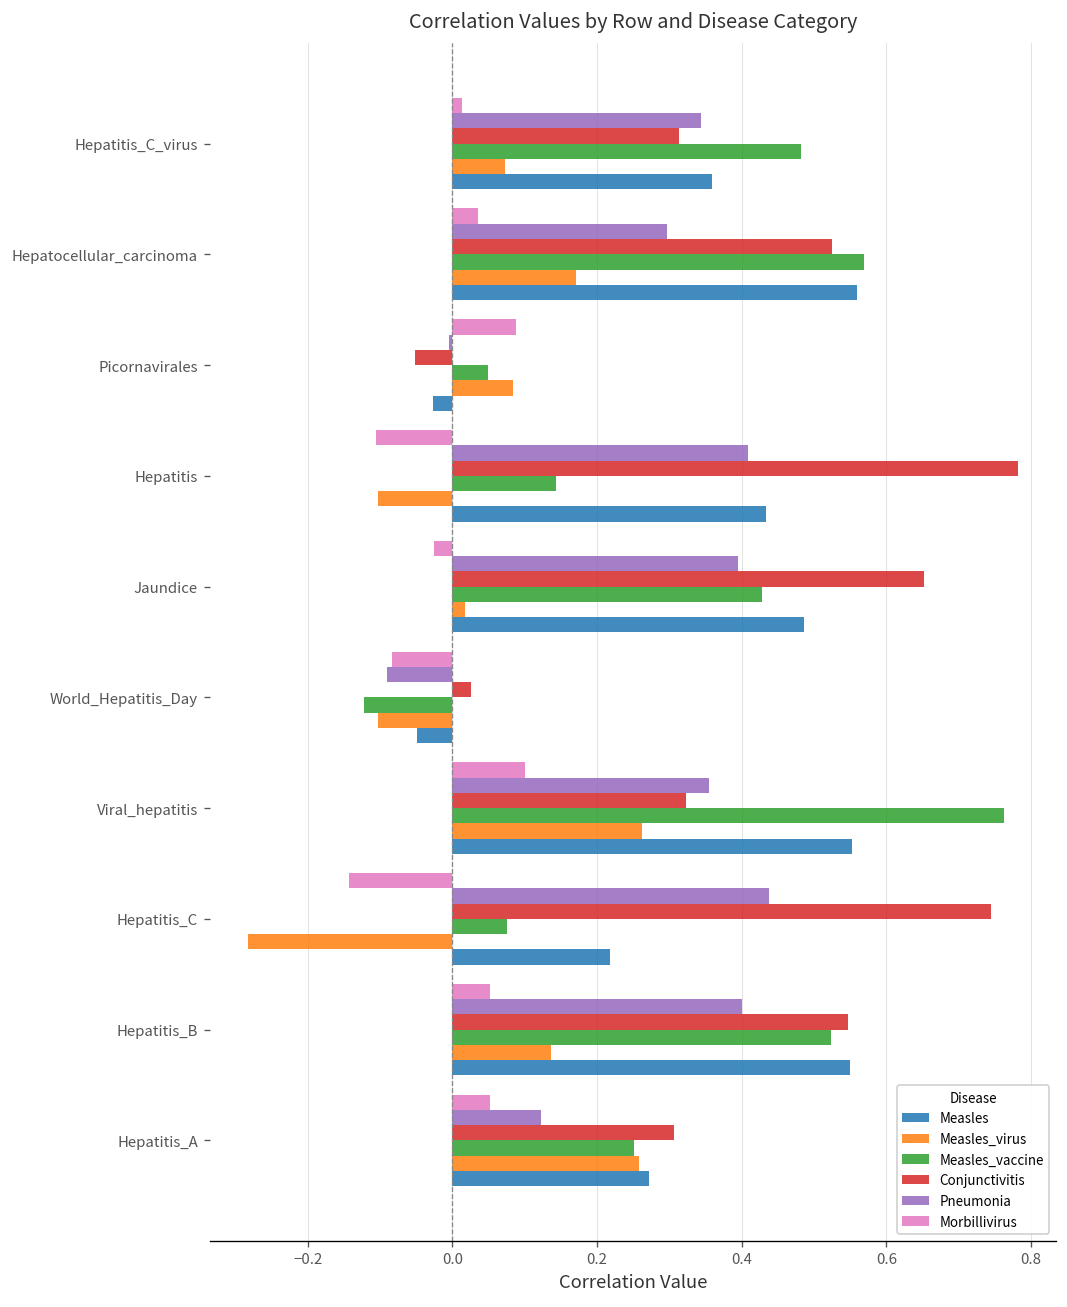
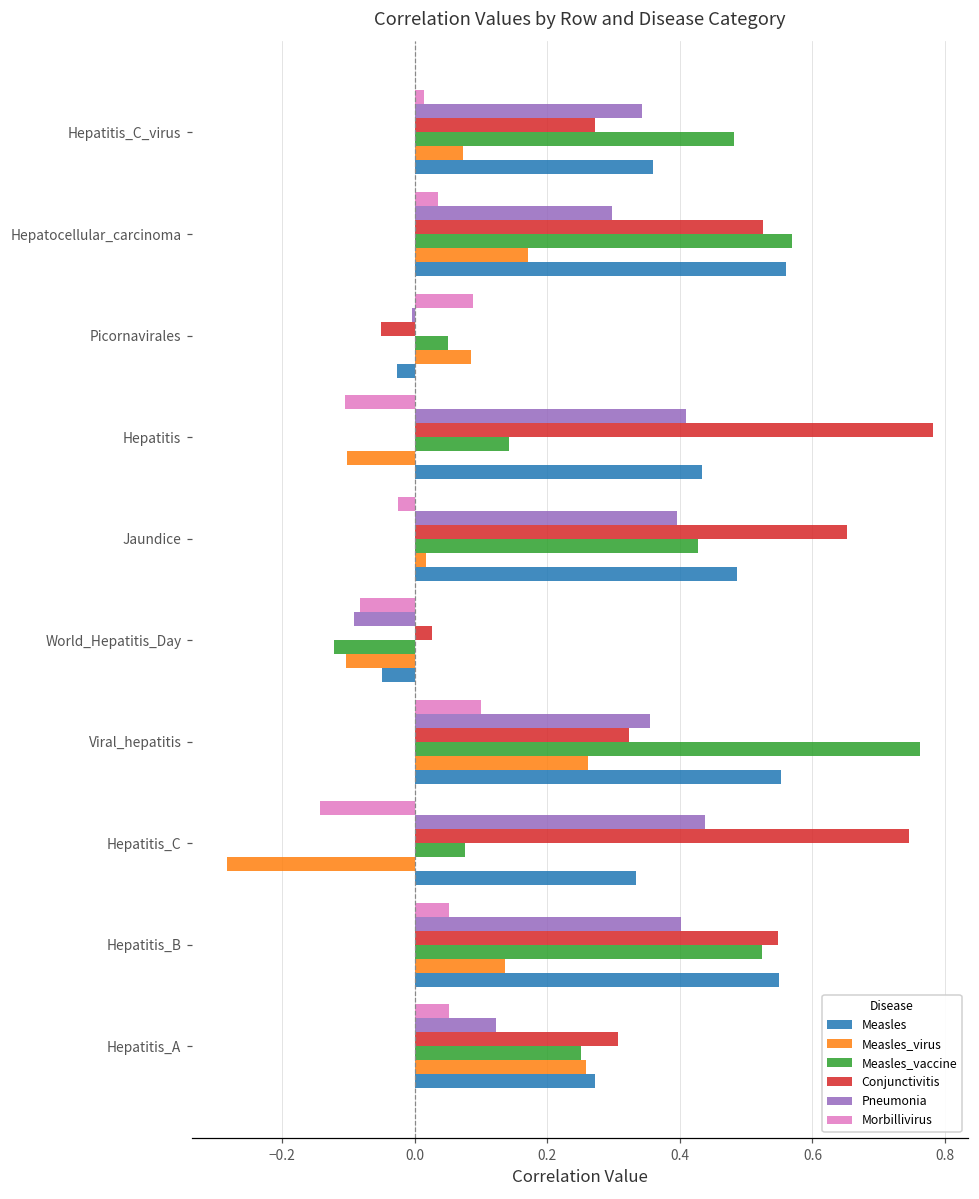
Conjunctivitis, Hepatitis_C_virus: 0.31 -> 0.27
Measles, Hepatitis_C: 0.22 -> 0.33
